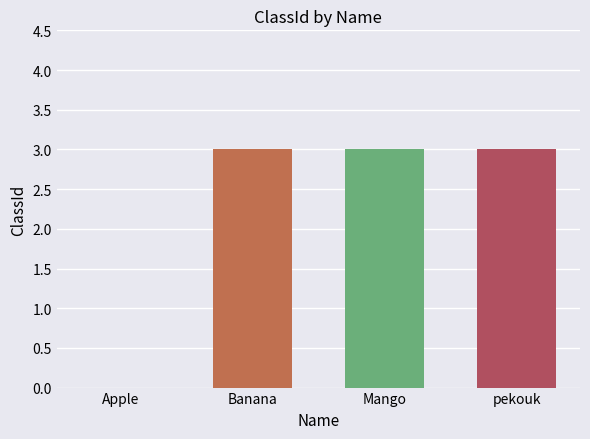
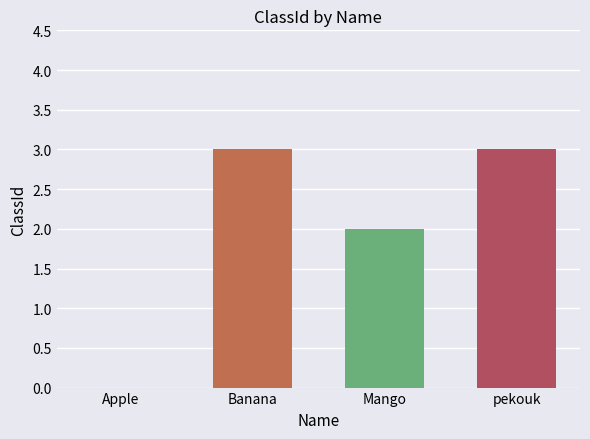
Mango: 3 -> 2
